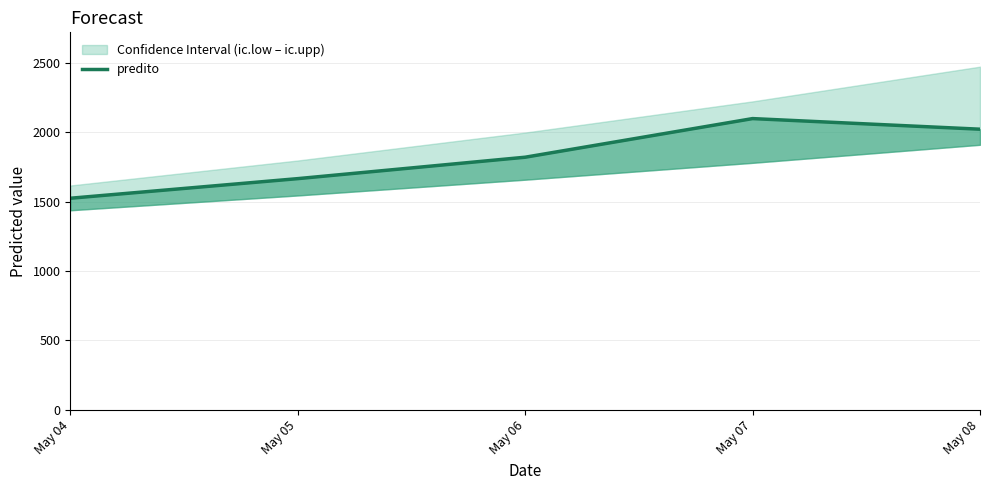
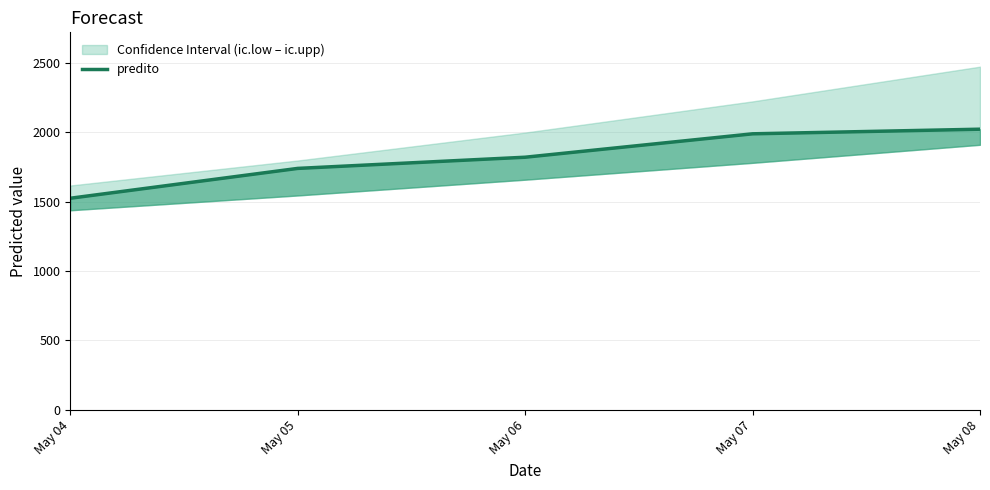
predito, May 05: 1660 -> 1740
predito, May 07: 2100 -> 1990
